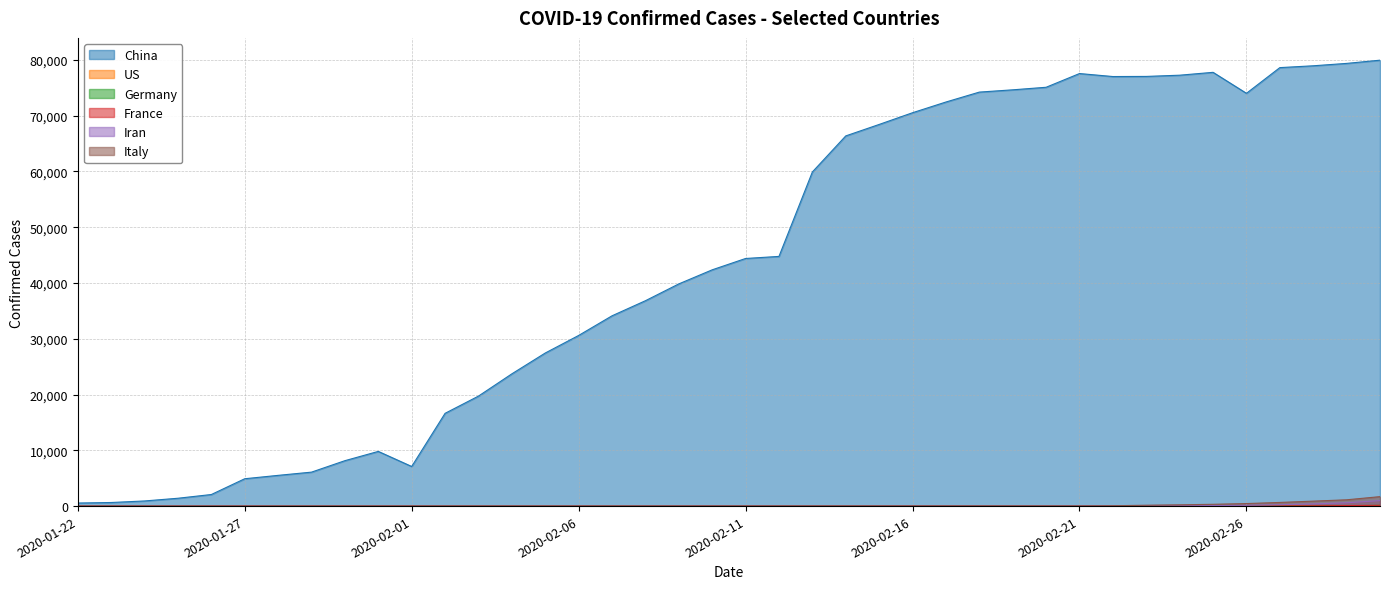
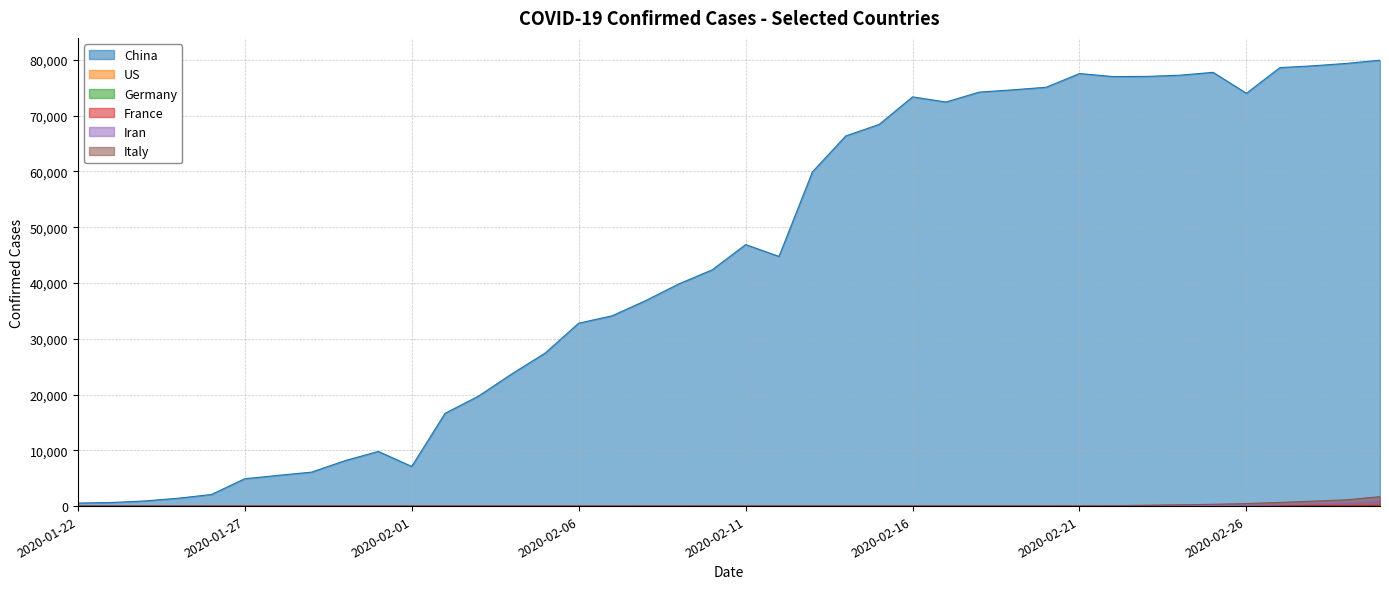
China, 2020-02-06: 31,000 -> 33,000
China, 2020-02-11: 44,000 -> 47,000
China, 2020-02-16: 71,000 -> 73,000
